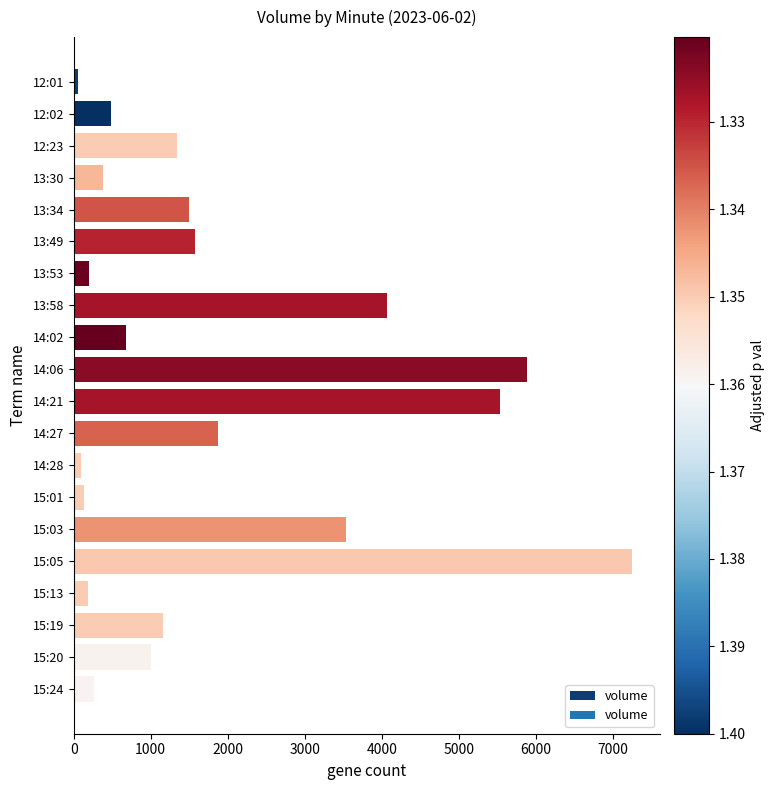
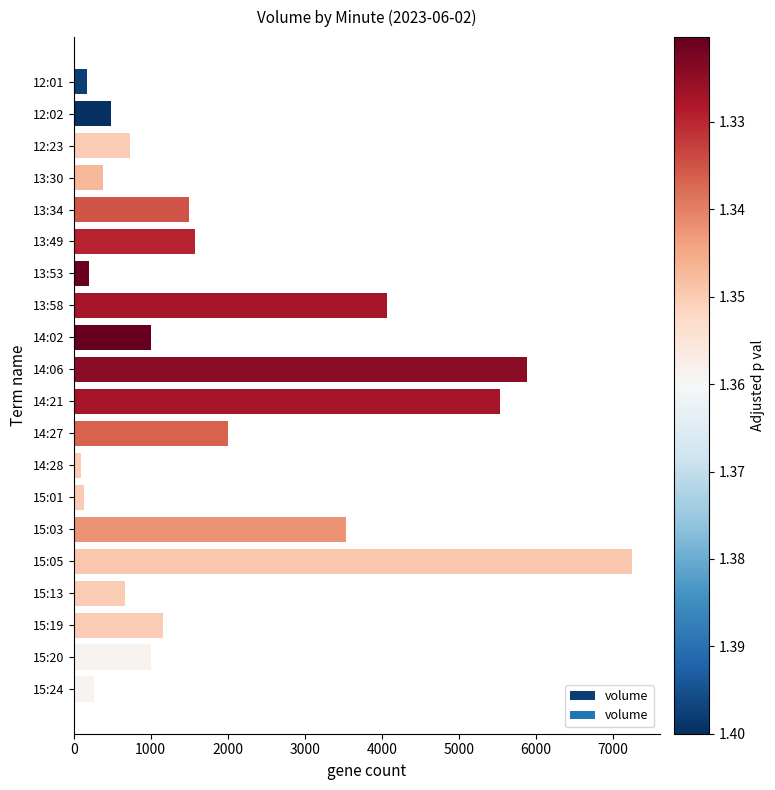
12:01: 100 -> 200
12:23: 1300 -> 700
14:02: 700 -> 1000
14:27: 1900 -> 2000
15:13: 200 -> 700
